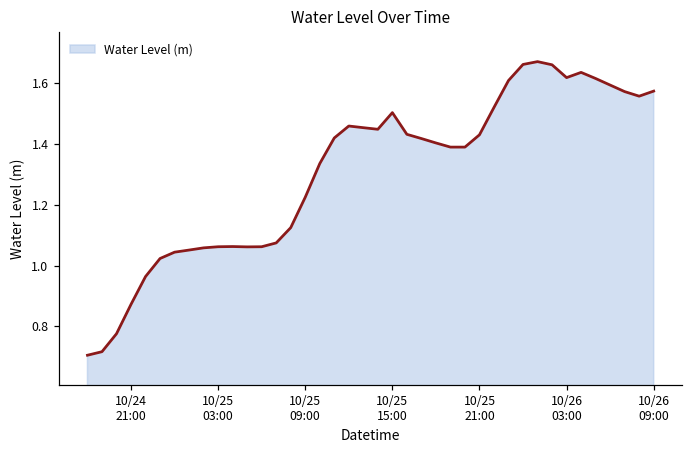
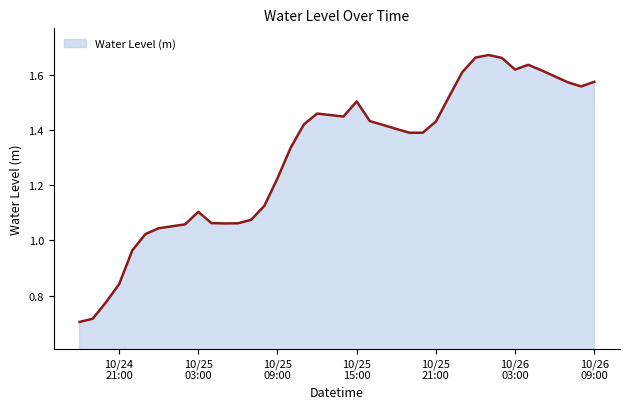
10/24 21:00: 0.87 -> 0.84
10/25 03:00: 1.06 -> 1.10
